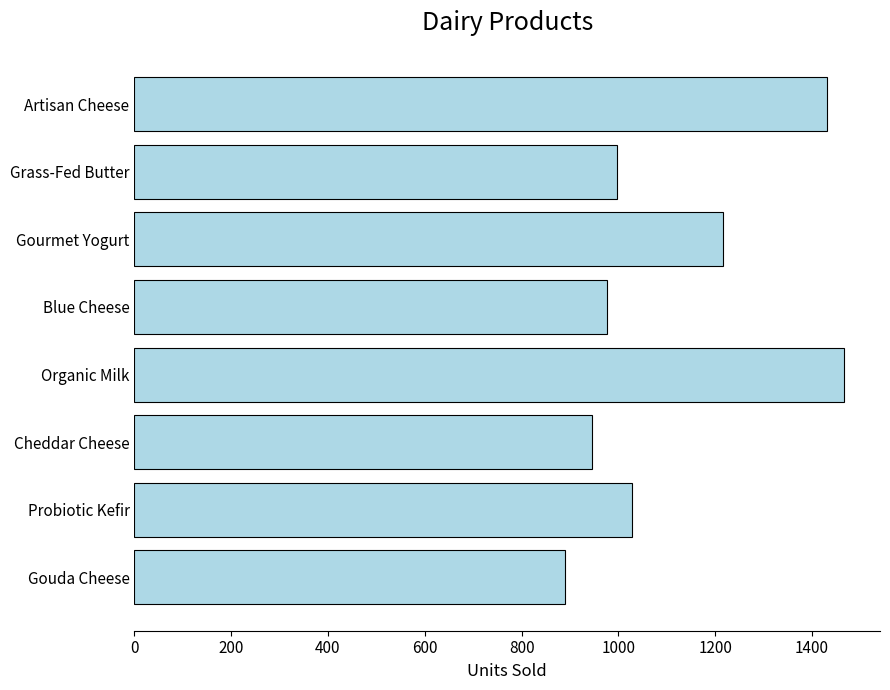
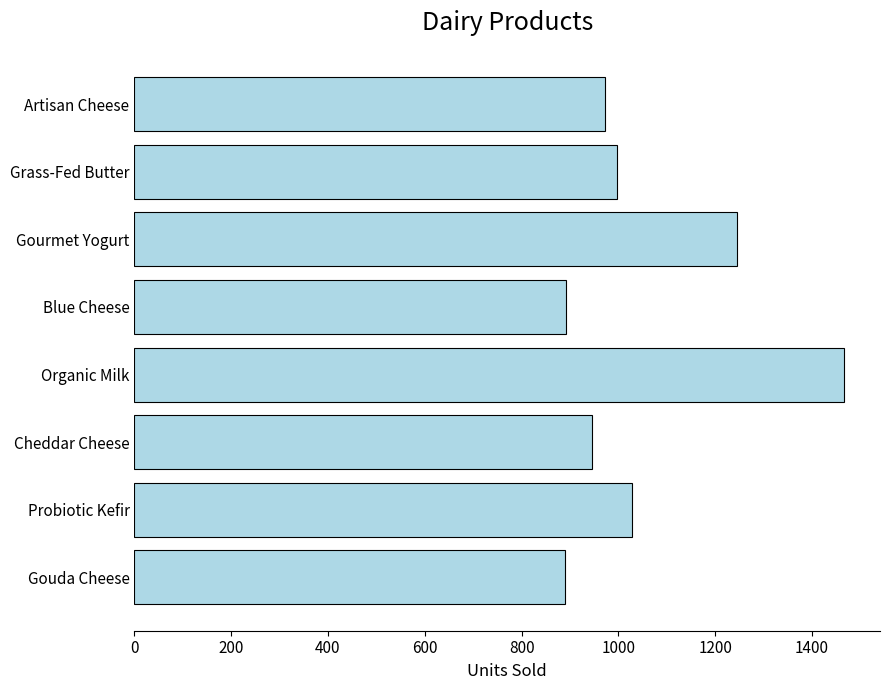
Artisan Cheese: 1430 -> 970
Gourmet Yogurt: 1220 -> 1240
Blue Cheese: 980 -> 890
